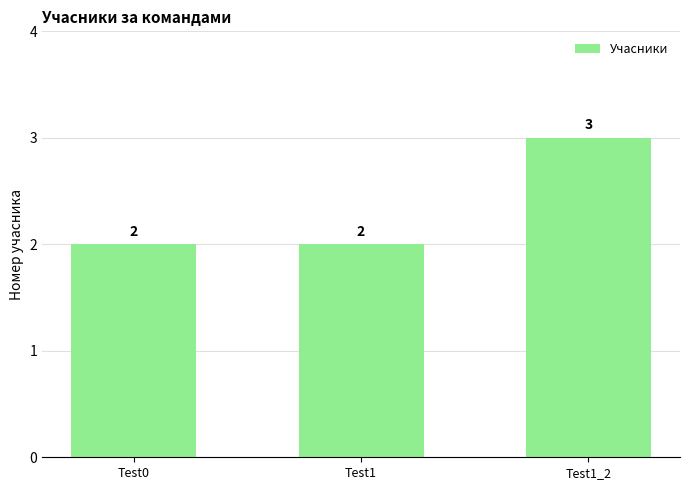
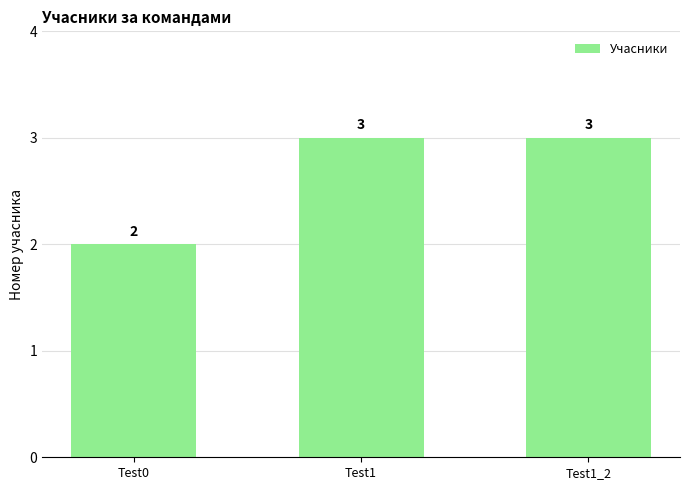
Test1: 2 -> 3
